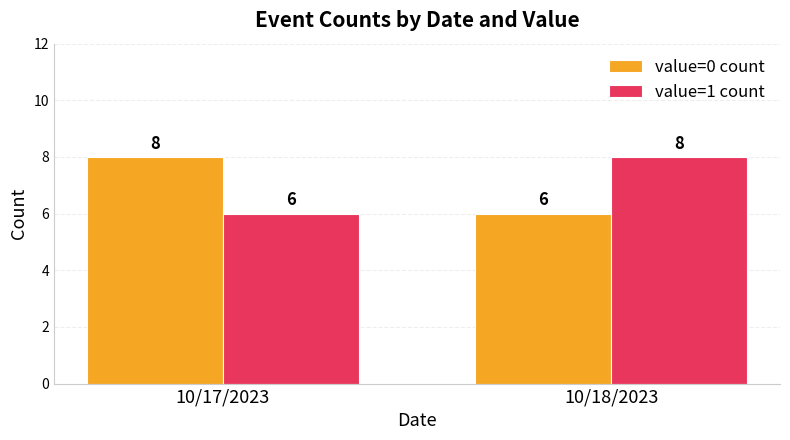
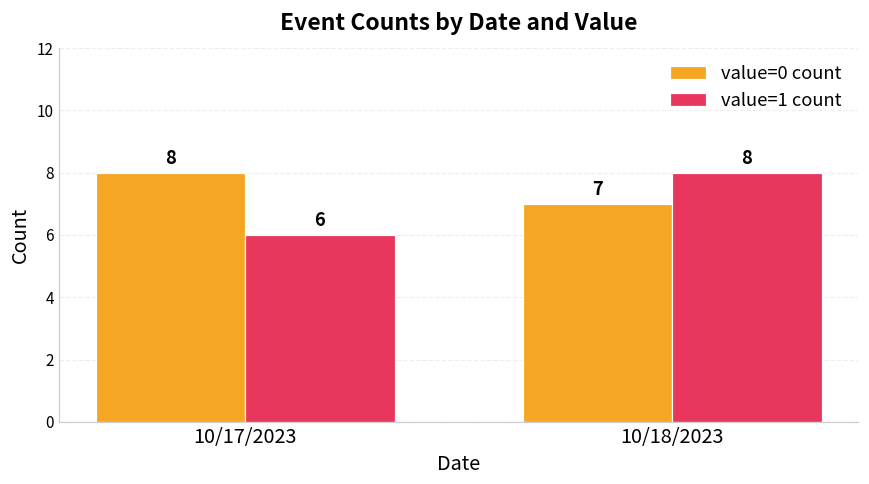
value=0 count, 10/18/2023: 6 -> 7
